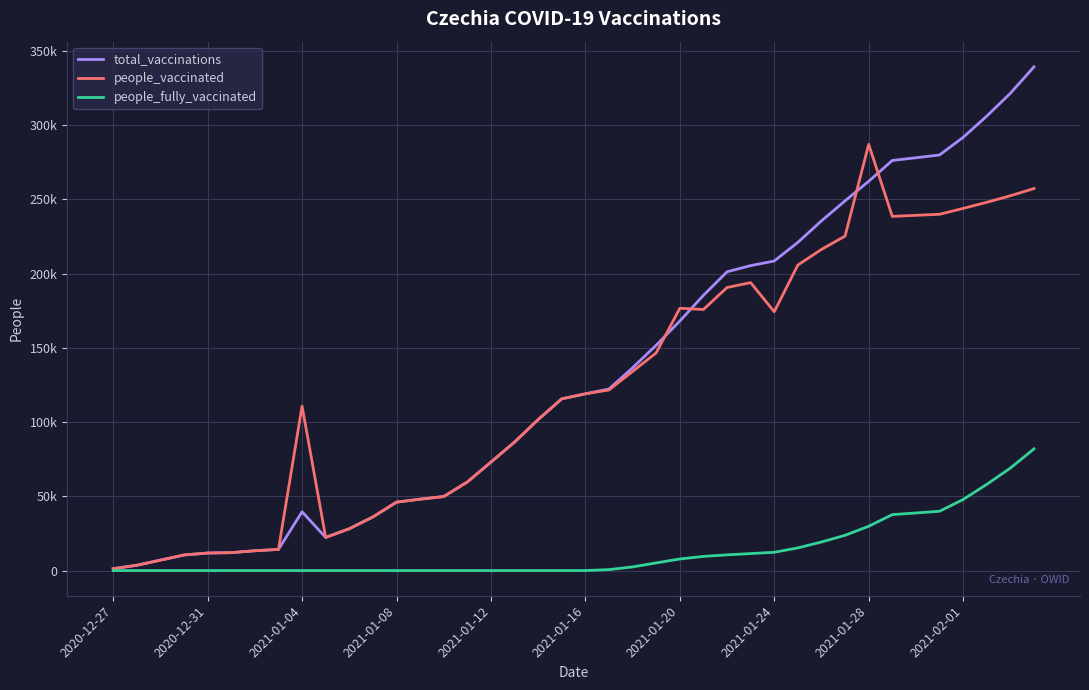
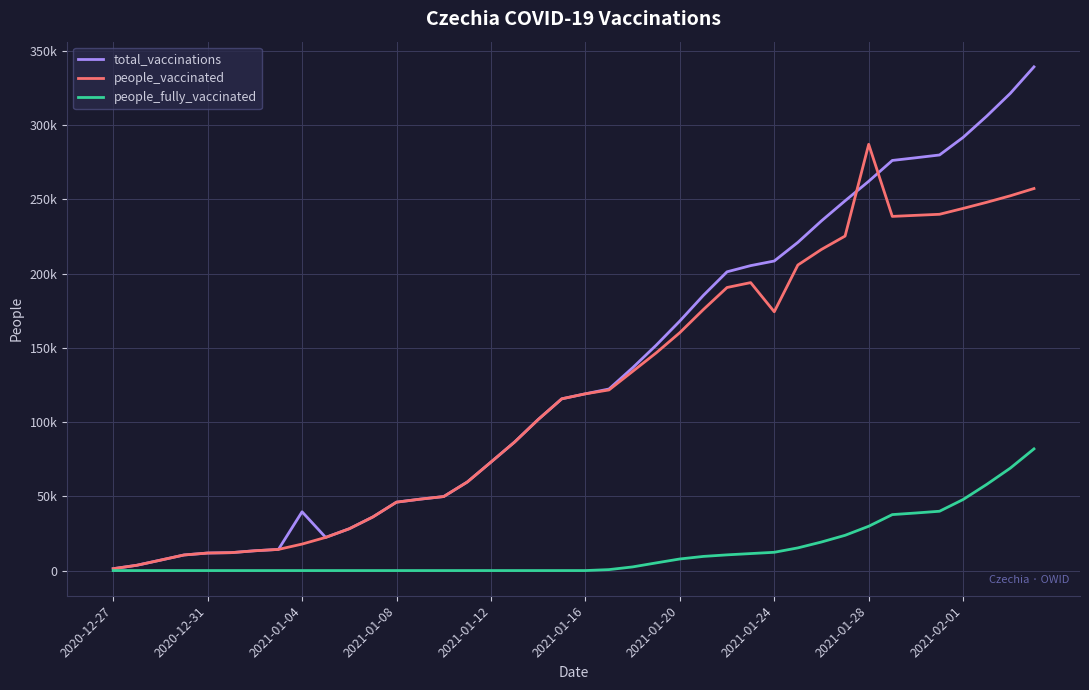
people_vaccinated, 2021-01-04: 111000 -> 18000
people_vaccinated, 2021-01-20: 177000 -> 160000
